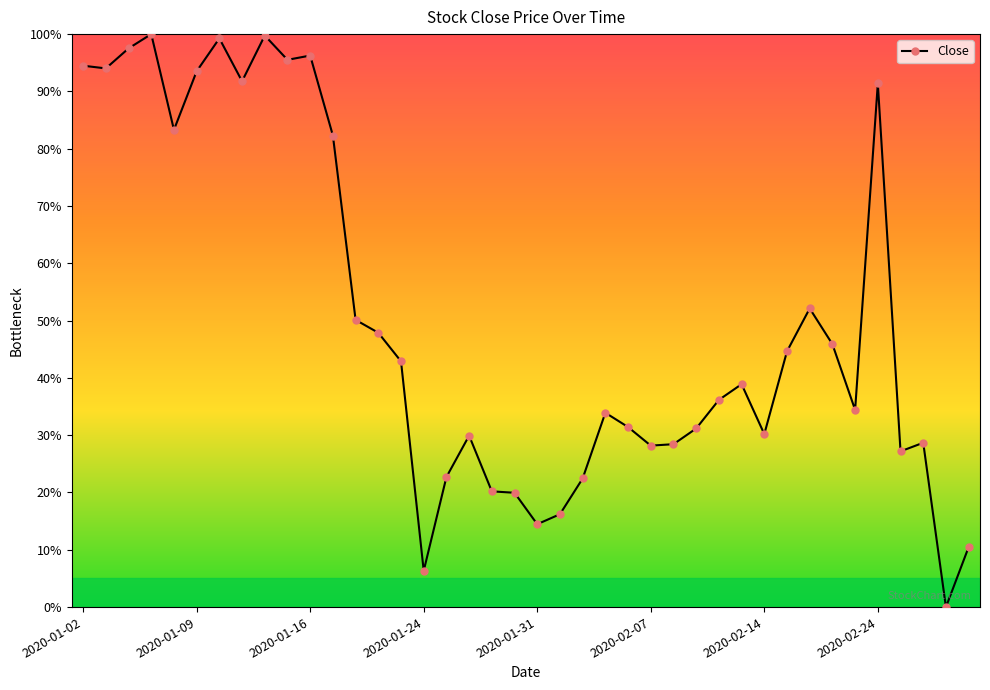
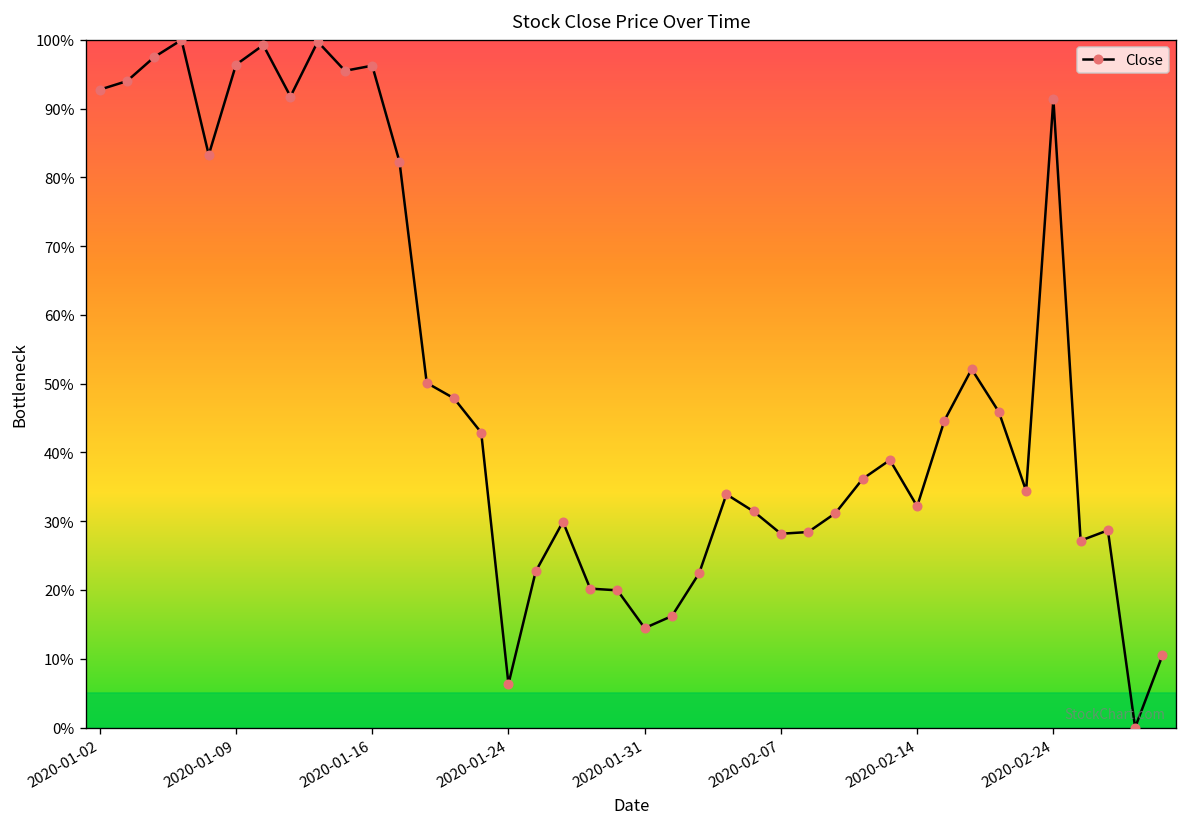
2020-01-02: 94% -> 93%
2020-01-09: 94% -> 96%
2020-02-14: 30% -> 32%
